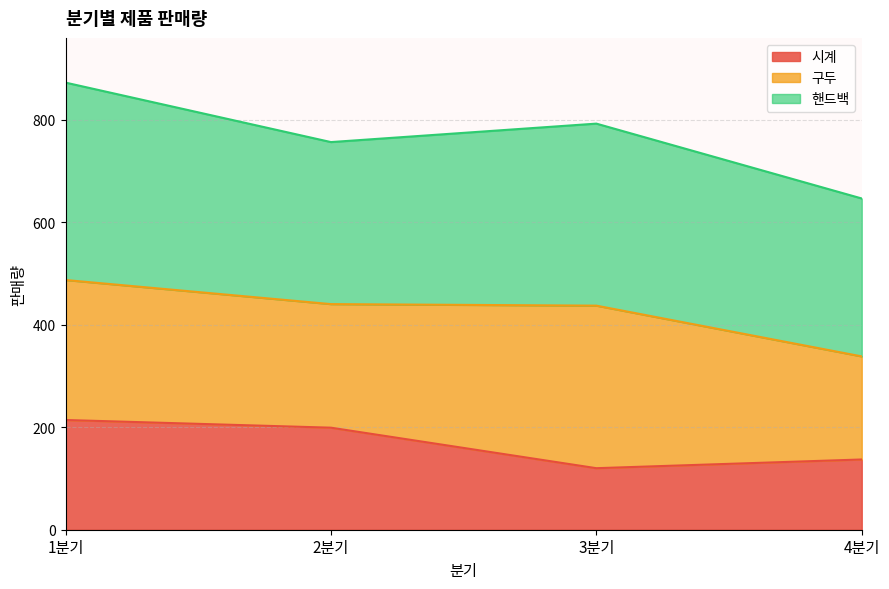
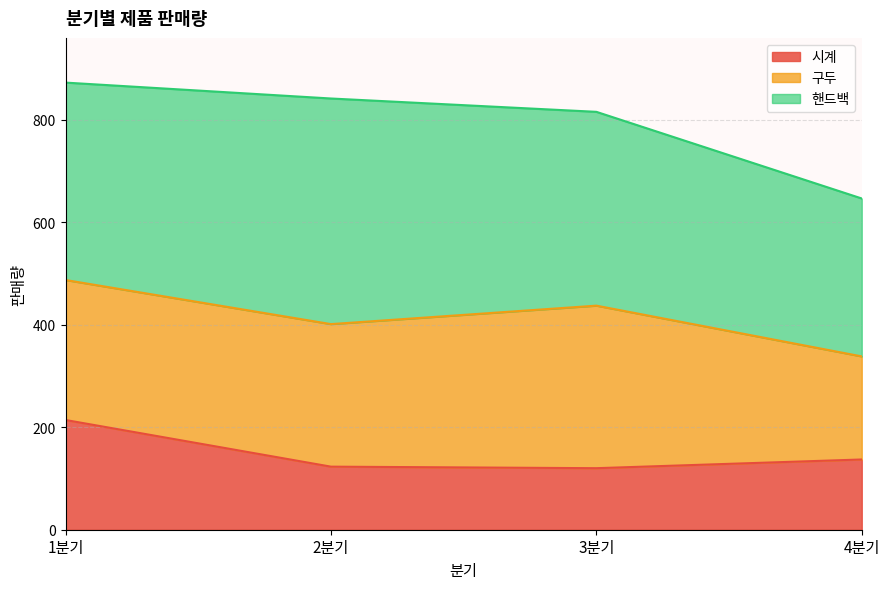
시계, 2분기: 200 -> 120
구두, 2분기: 240 -> 280
핸드백, 2분기: 320 -> 440
핸드백, 3분기: 360 -> 380
